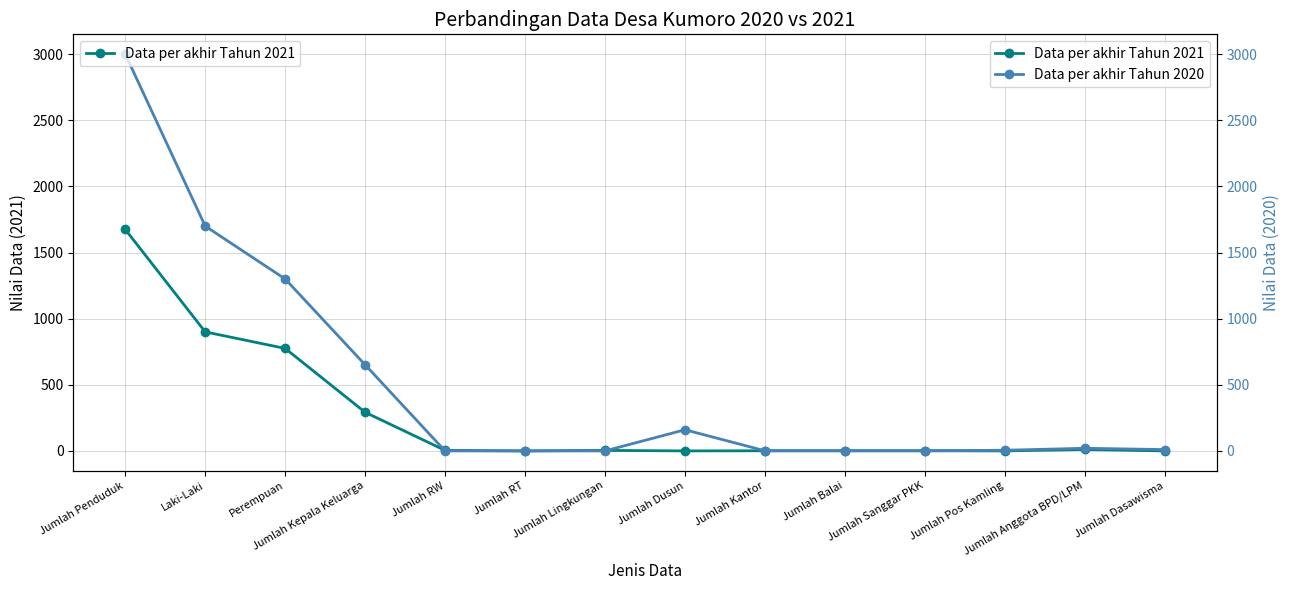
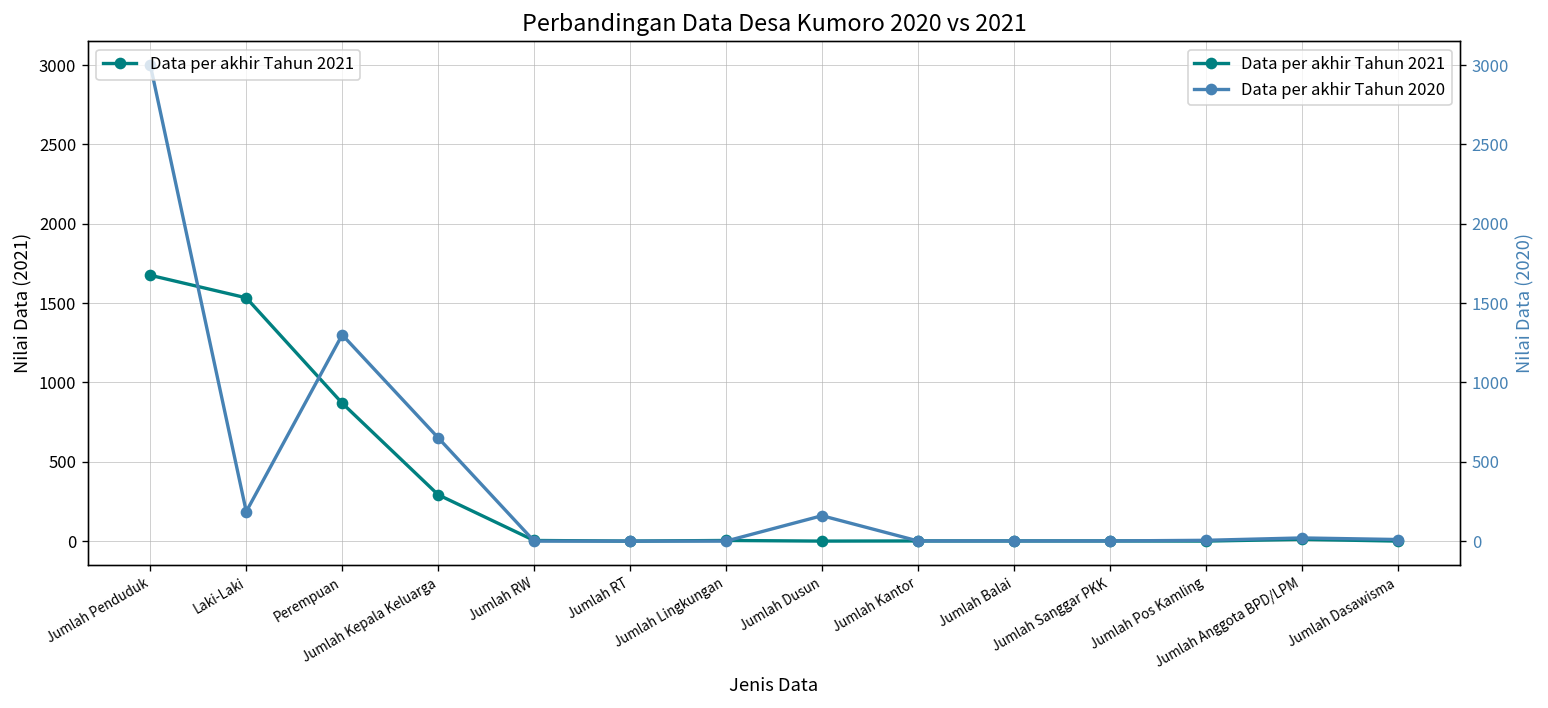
Data per akhir Tahun 2021, Laki-Laki: 900 -> 1530
Data per akhir Tahun 2020, Laki-Laki: 1700 -> 190
Data per akhir Tahun 2021, Perempuan: 780 -> 870
